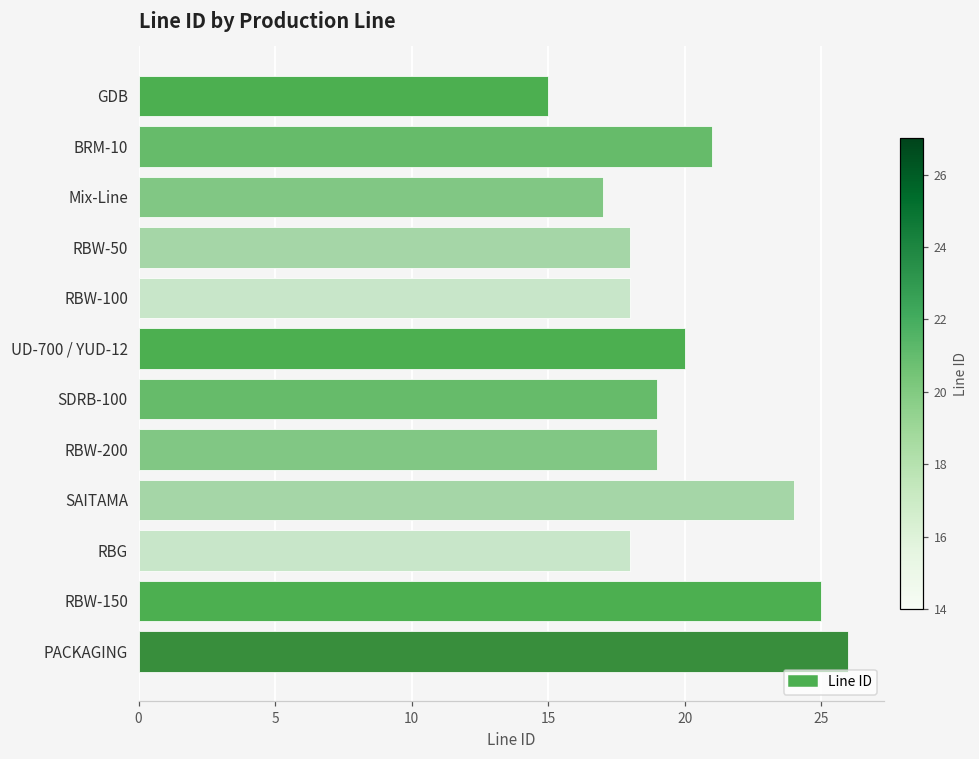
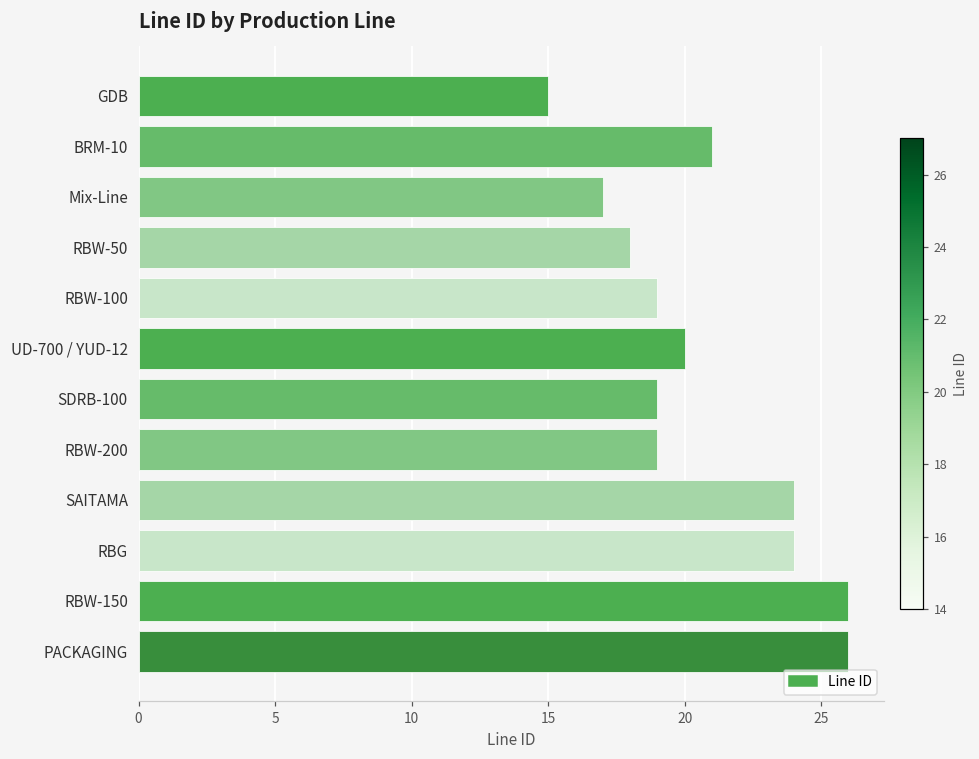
RBW-100: 18 -> 19
RBG: 18 -> 24
RBW-150: 25 -> 26
